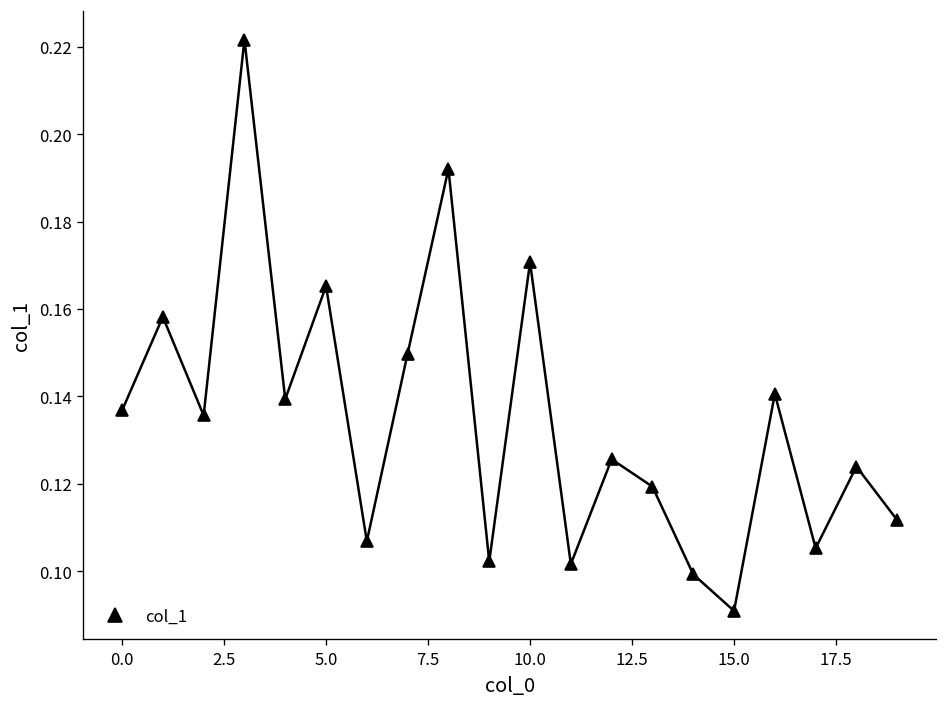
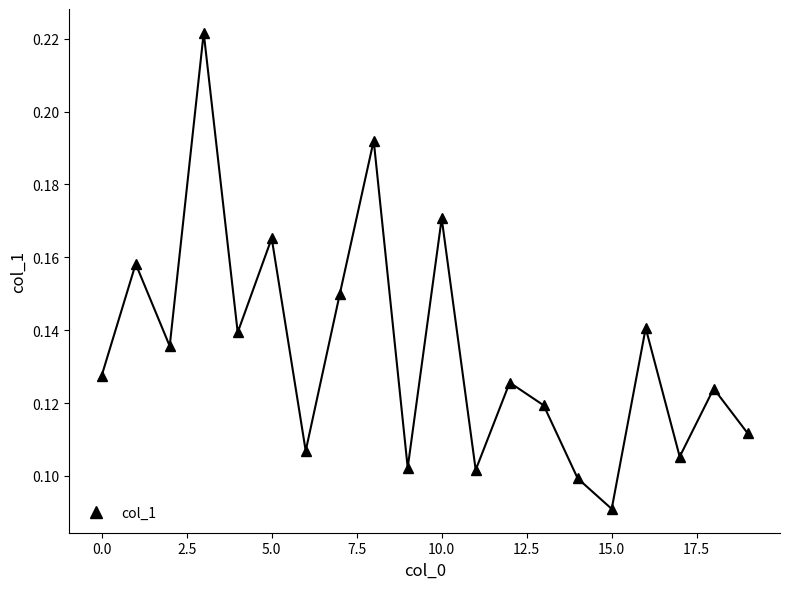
0.0: 0.137 -> 0.128
